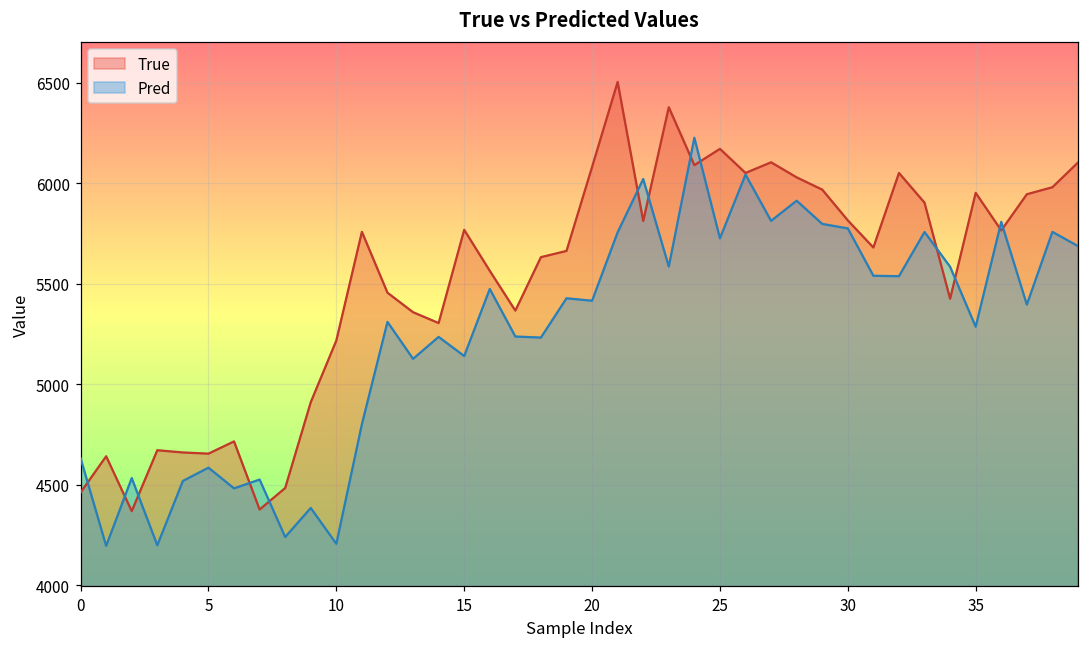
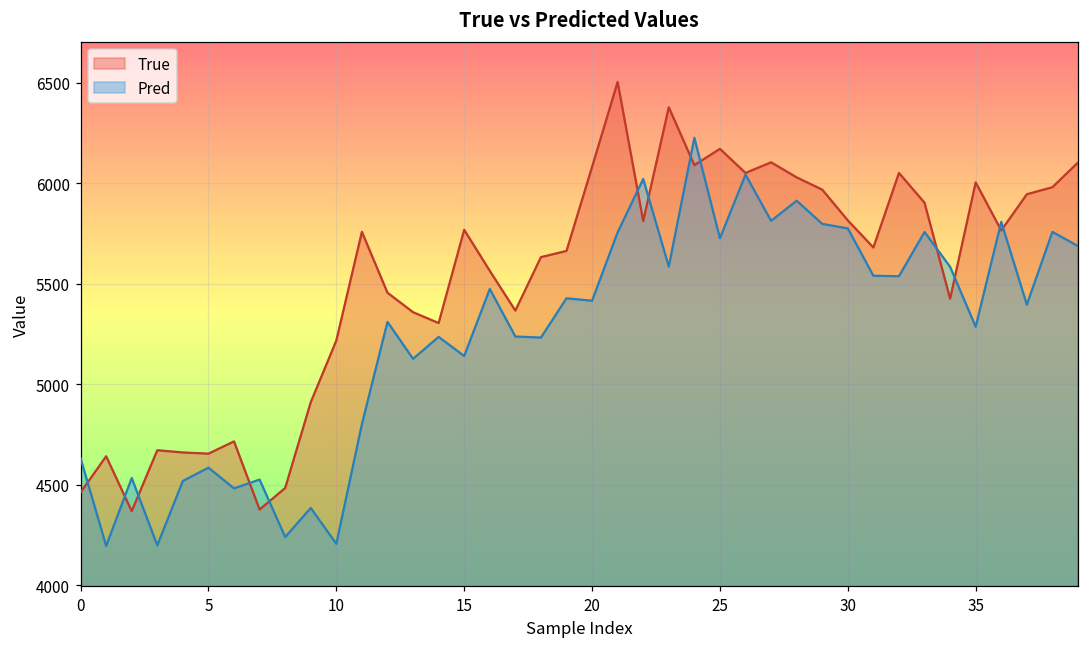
True, 35: 5950 -> 6010
